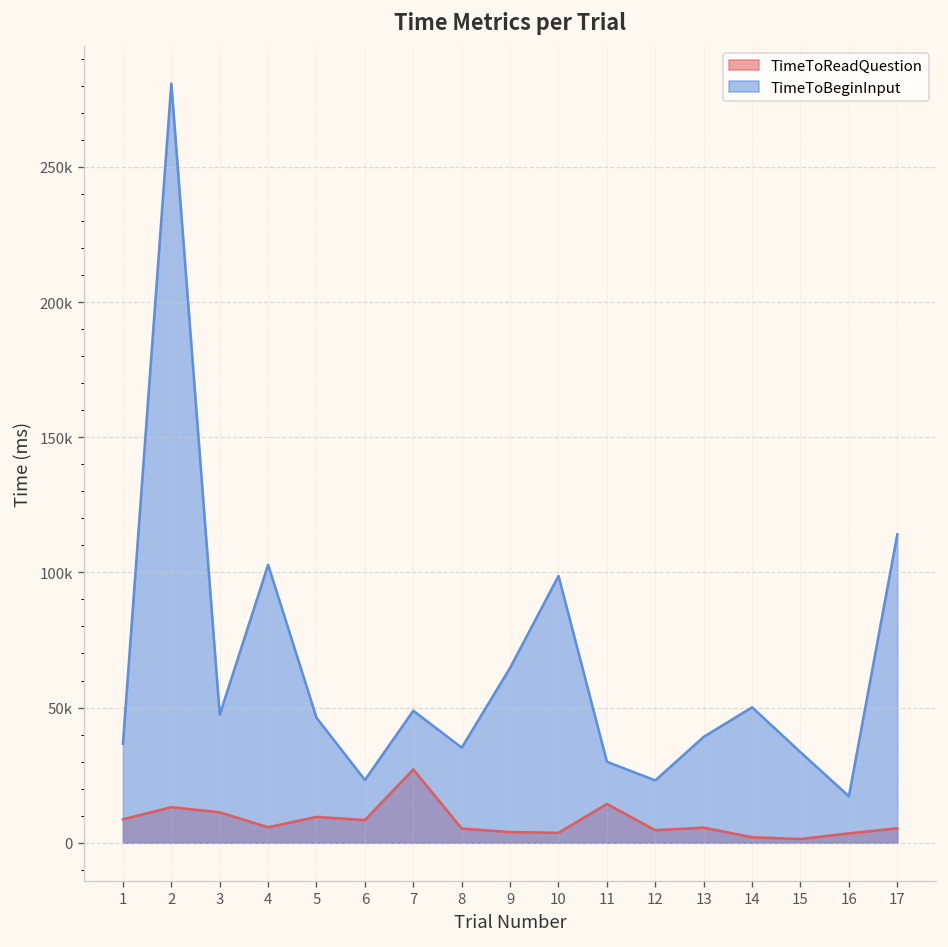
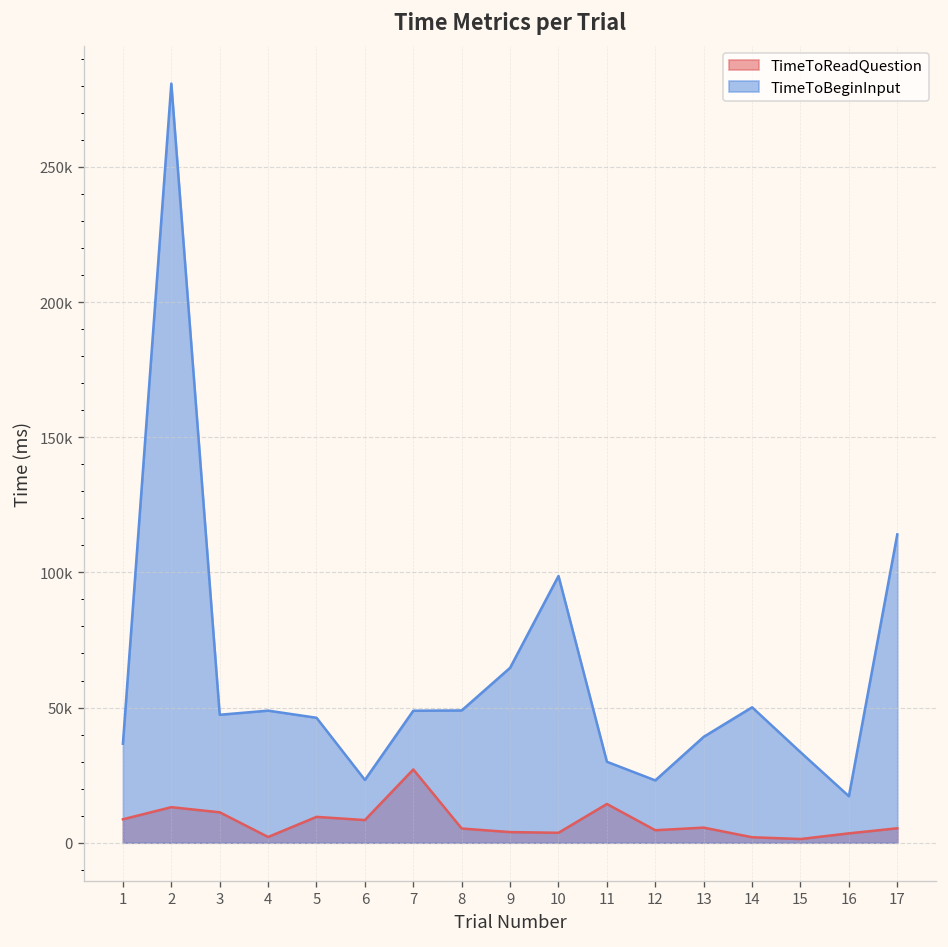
TimeToReadQuestion, 4: 6000 -> 2000
TimeToBeginInput, 4: 103000 -> 49000
TimeToBeginInput, 8: 35000 -> 49000
